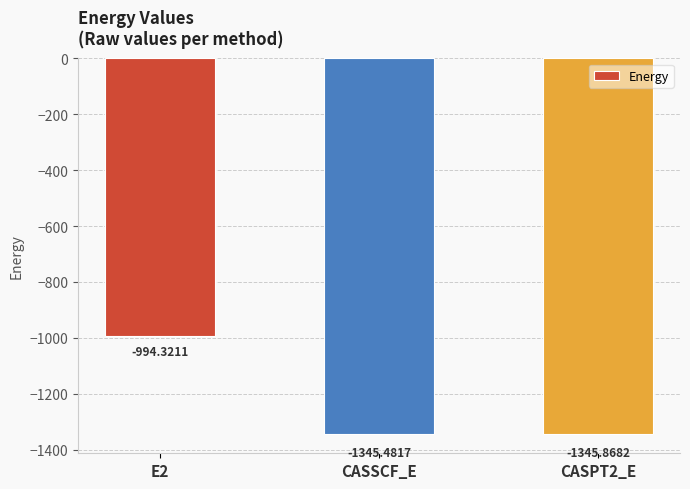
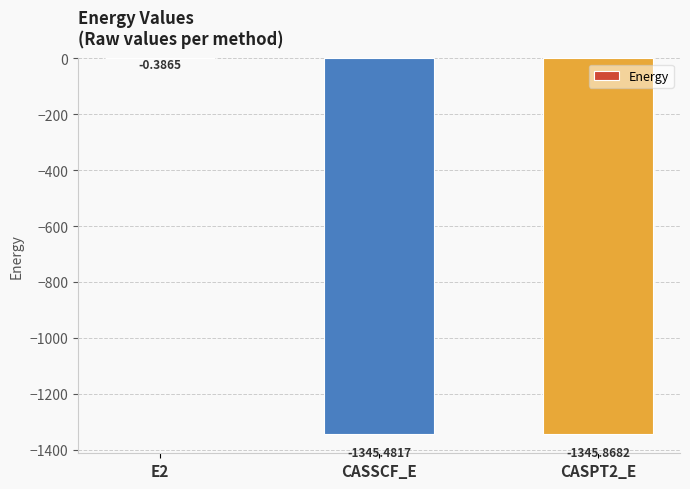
E2: -994.3211 -> -0.3865
